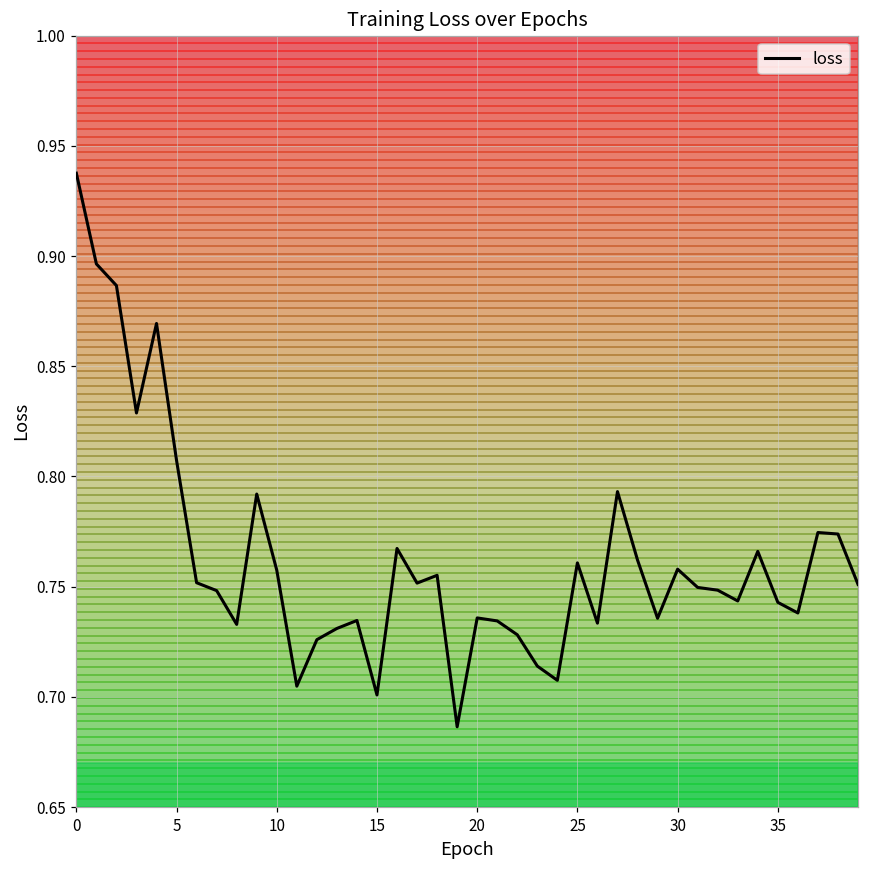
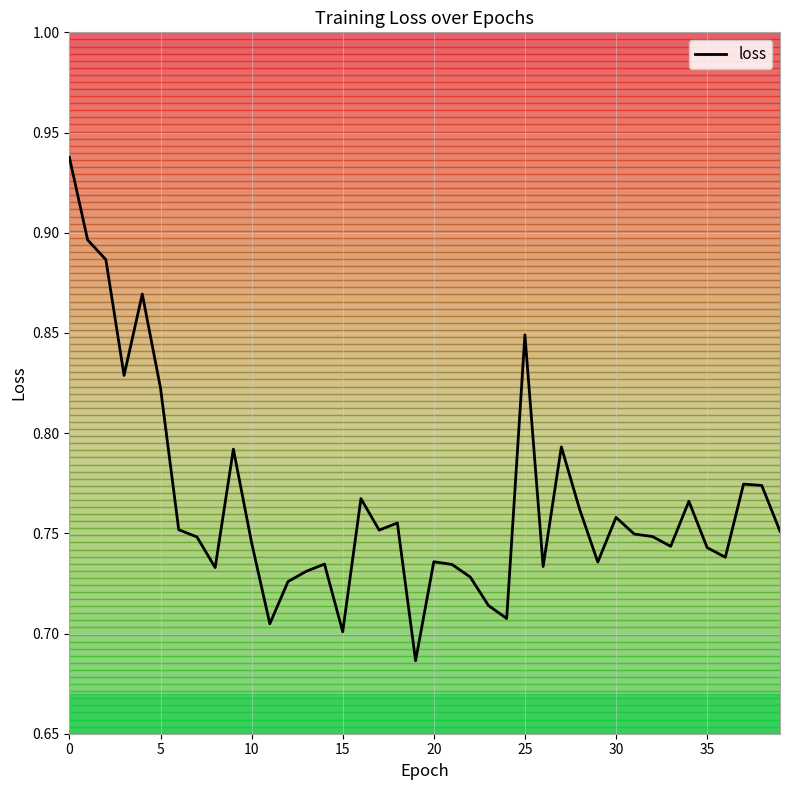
loss, 5: 0.807 -> 0.823
loss, 10: 0.757 -> 0.745
loss, 25: 0.761 -> 0.849
